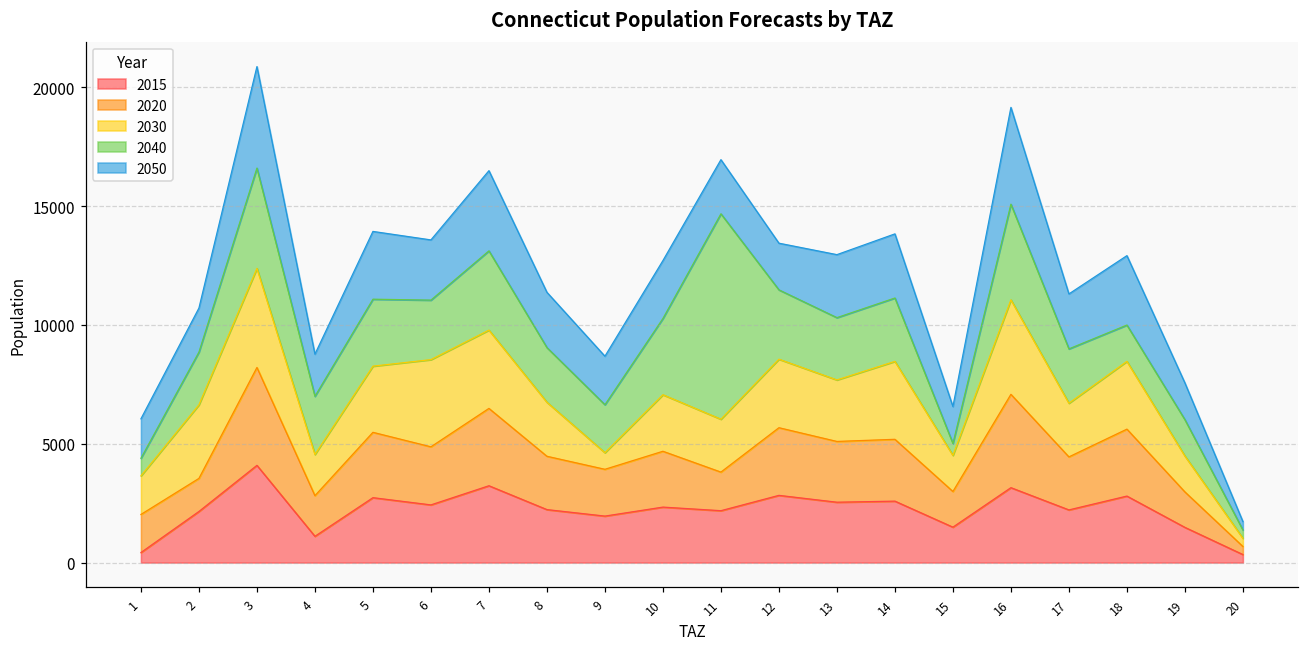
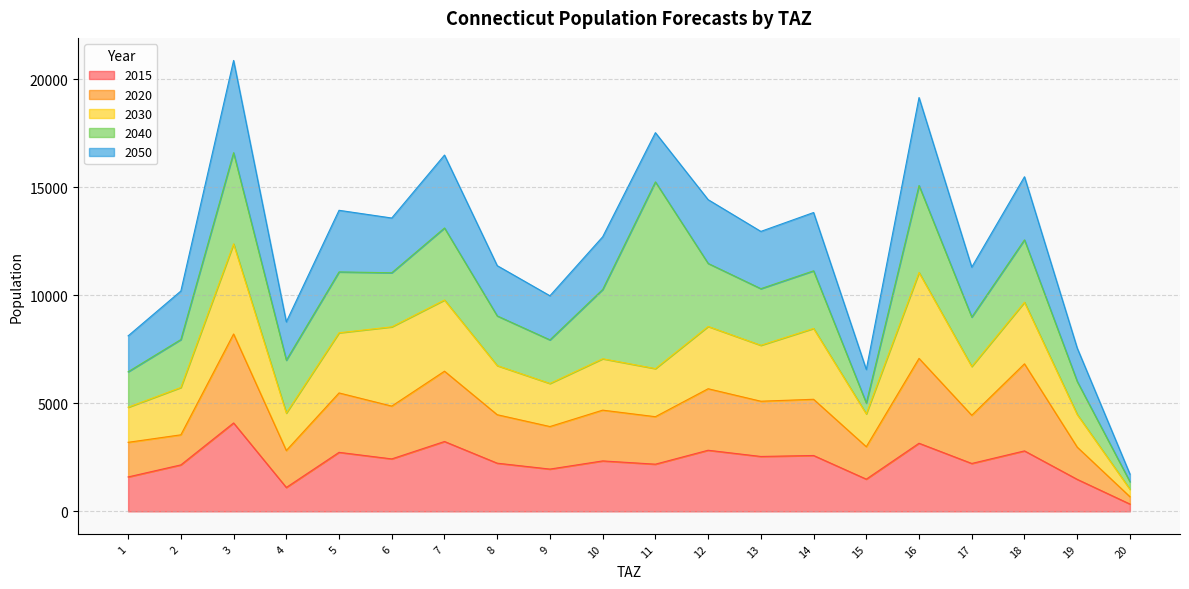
2015, 1: 400 -> 1600
2040, 1: 700 -> 1600
2030, 2: 3100 -> 2200
2050, 2: 1900 -> 2200
2030, 9: 700 -> 2000
2020, 11: 1600 -> 2200
2050, 12: 2000 -> 3000
2020, 18: 2800 -> 4000
2040, 18: 1500 -> 2900
